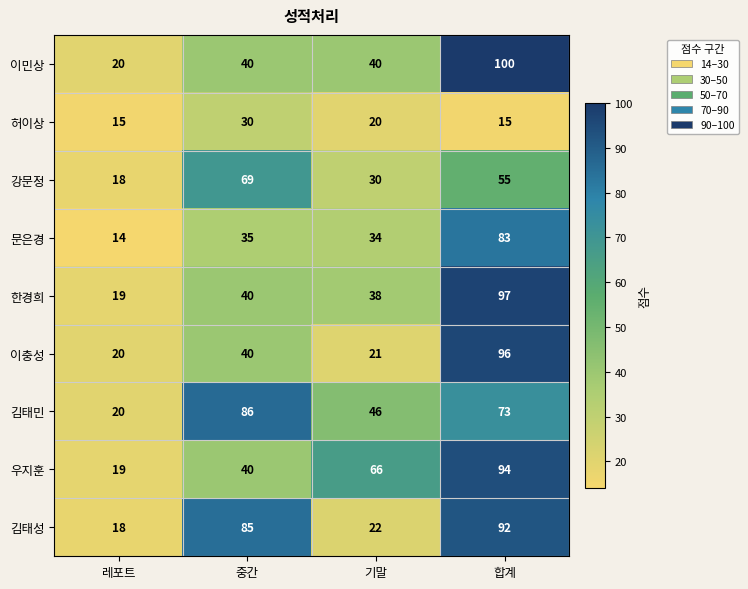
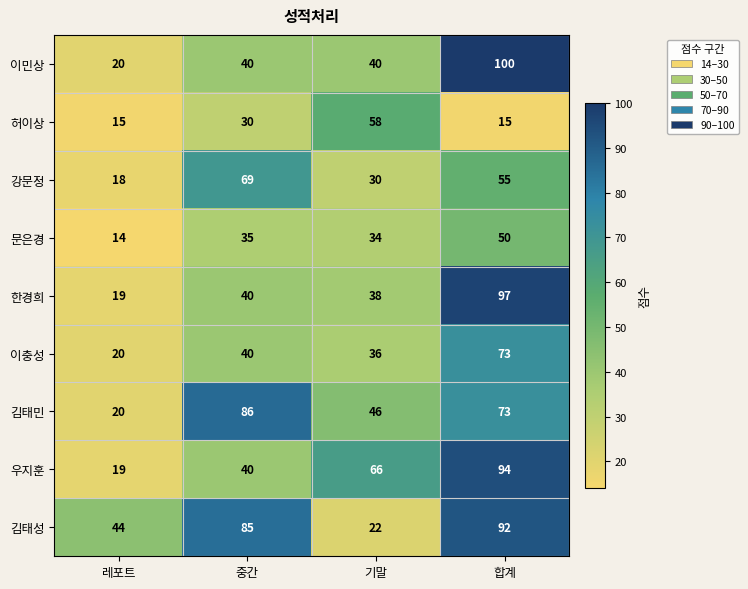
허이상, 기말: 20 -> 58
문은경, 합계: 83 -> 50
이충성, 기말: 21 -> 36
이충성, 합계: 96 -> 73
김태성, 레포트: 18 -> 44
